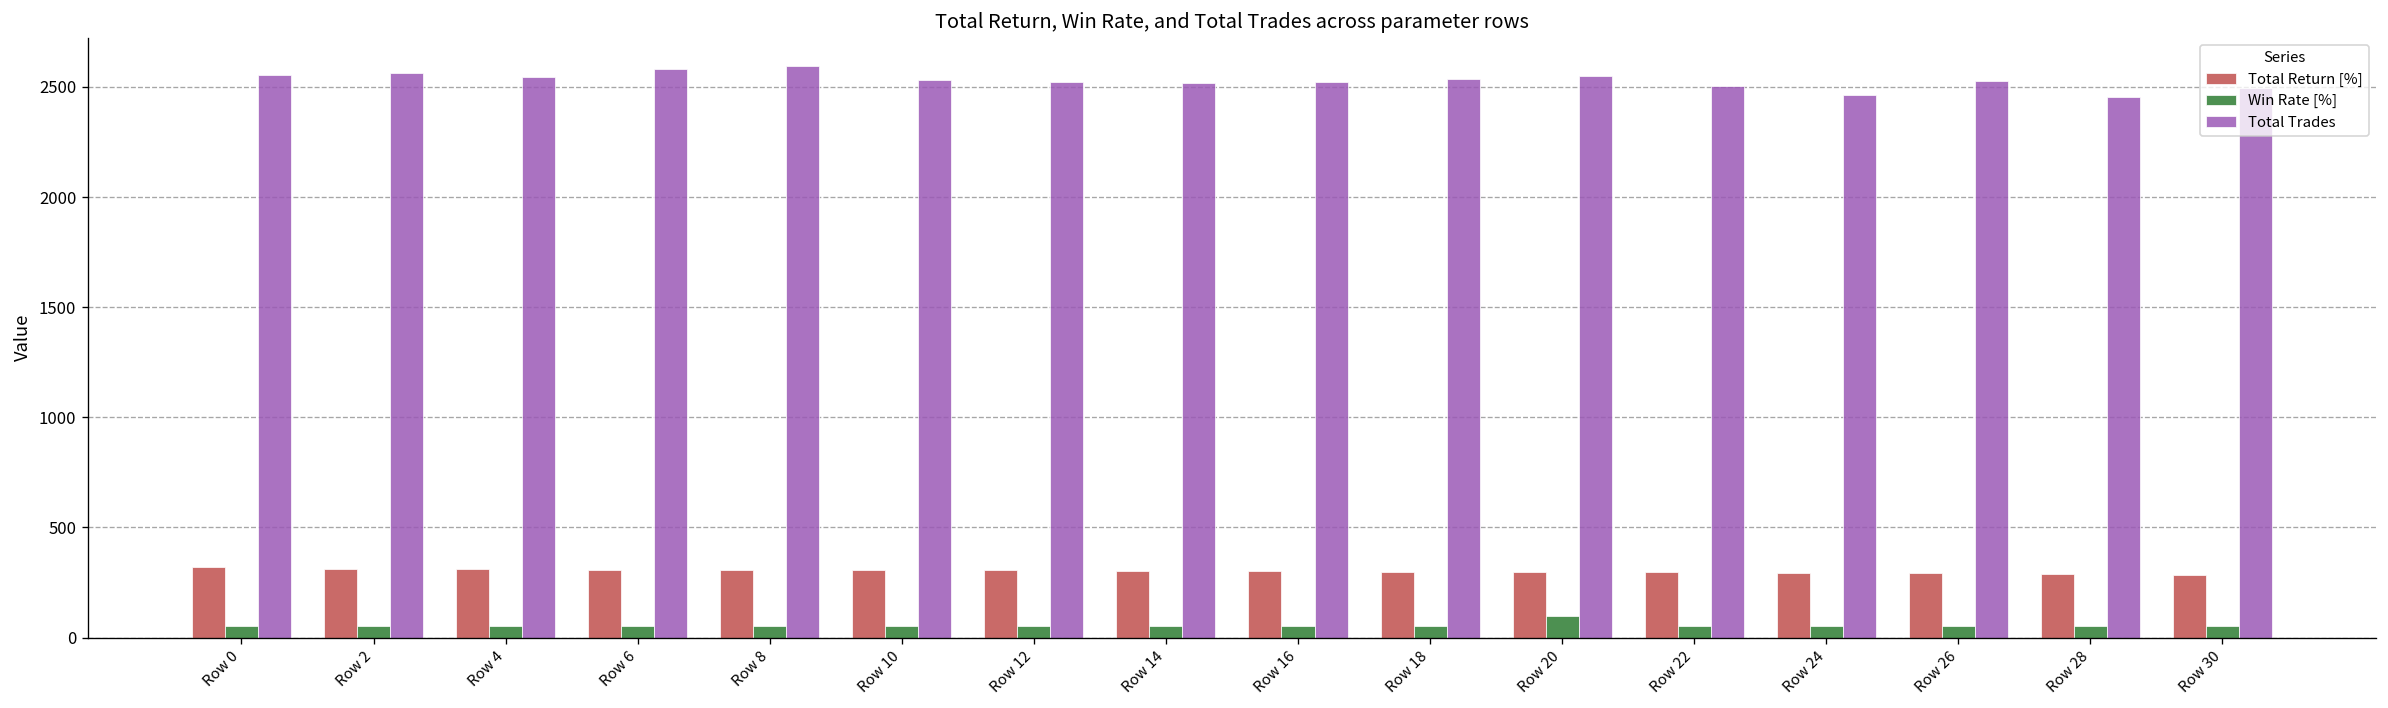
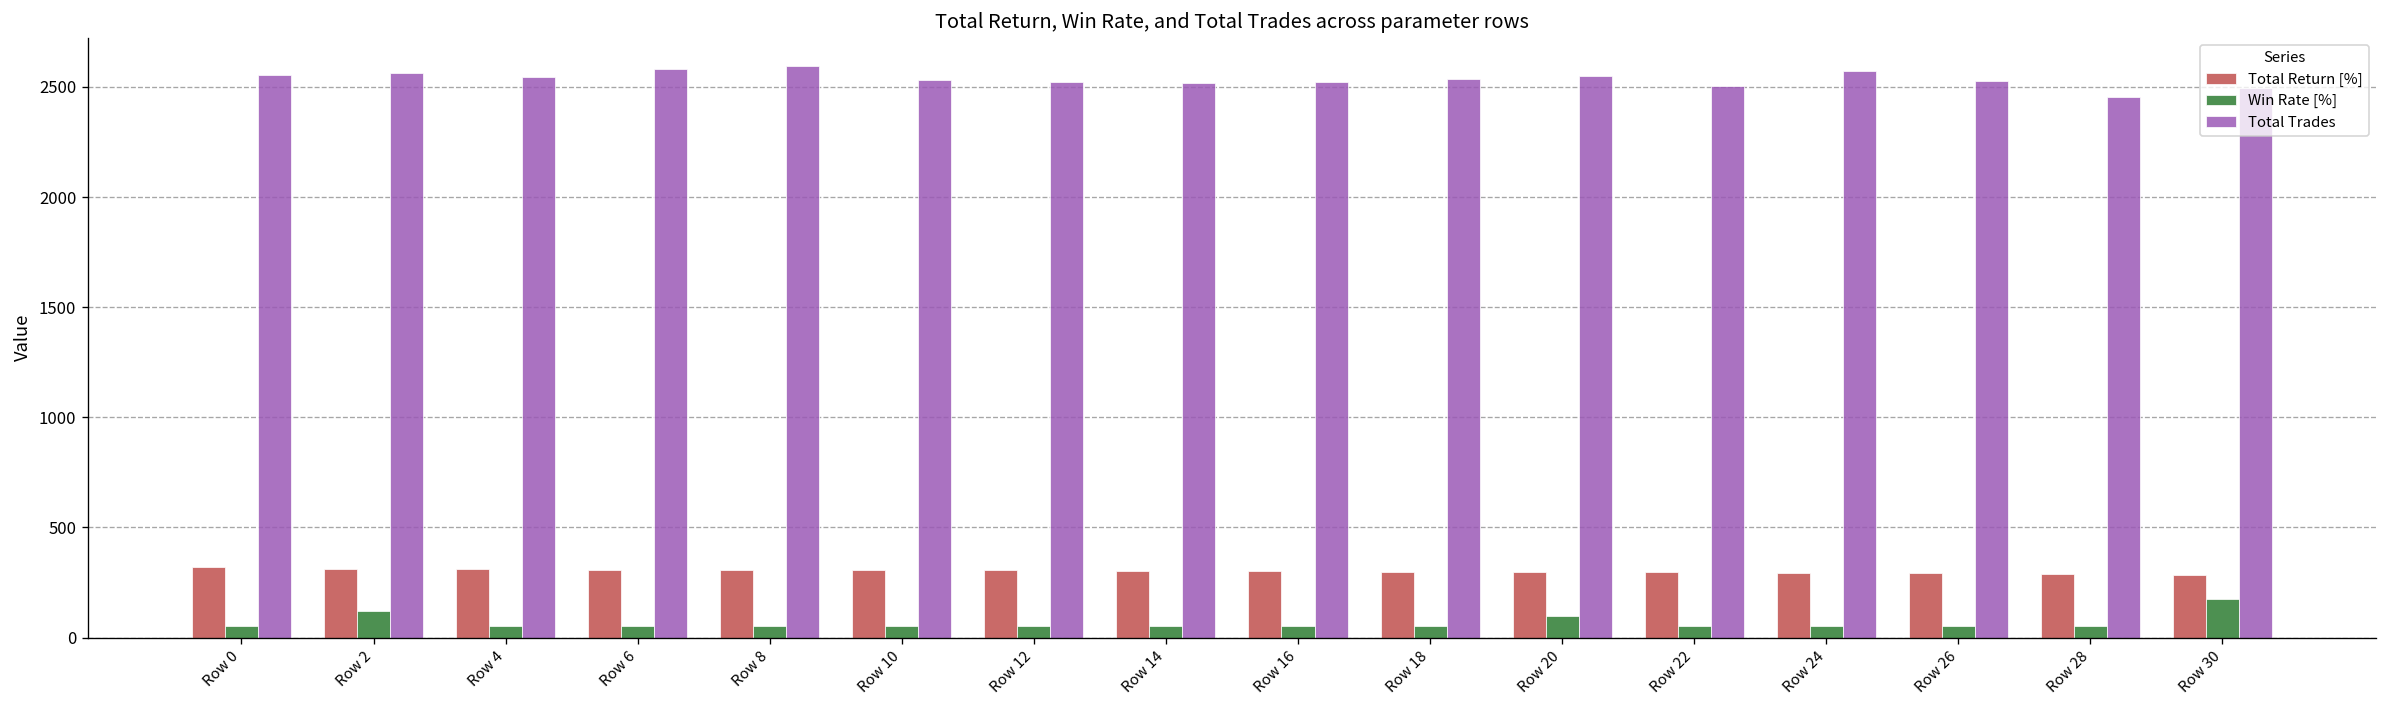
Win Rate [%], Row 2: 50 -> 120
Total Trades, Row 24: 2460 -> 2570
Win Rate [%], Row 30: 50 -> 180
